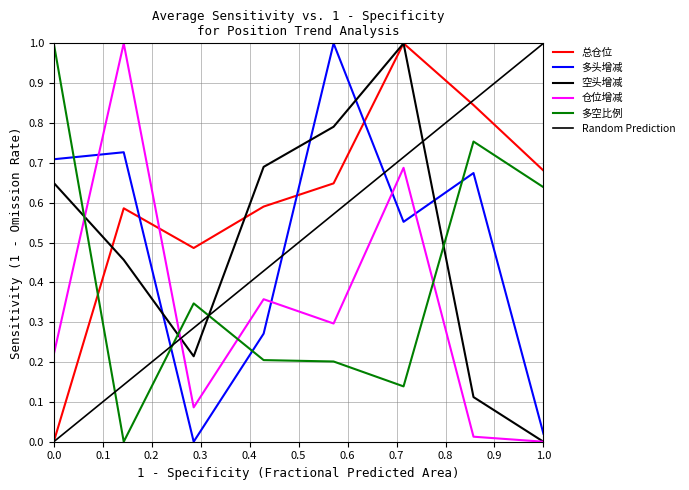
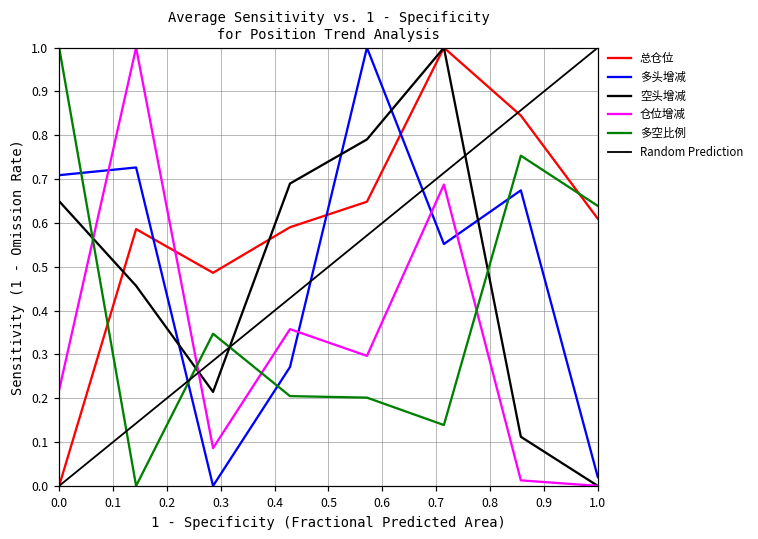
总仓位, 1.0: 0.68 -> 0.61
